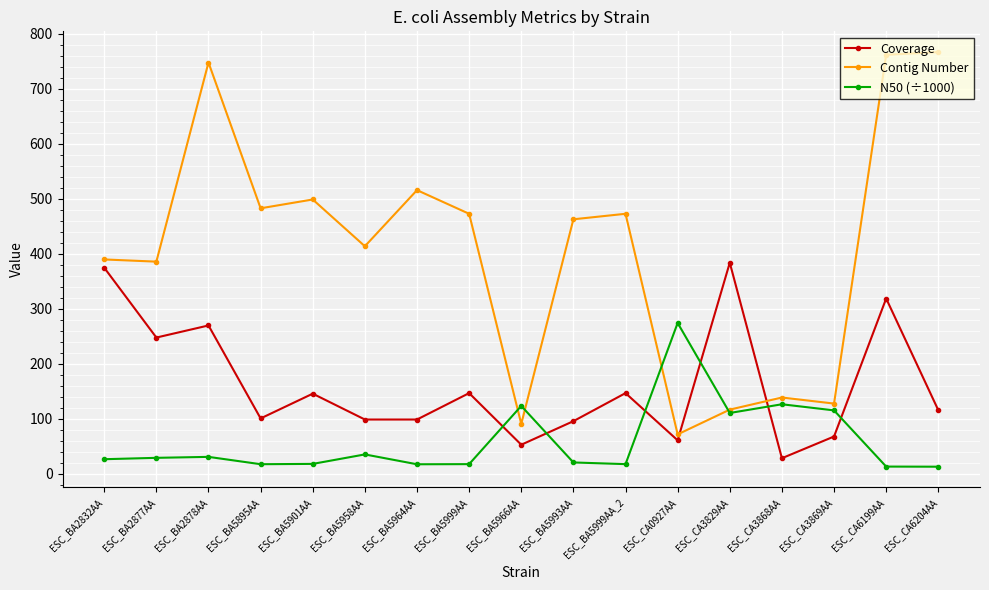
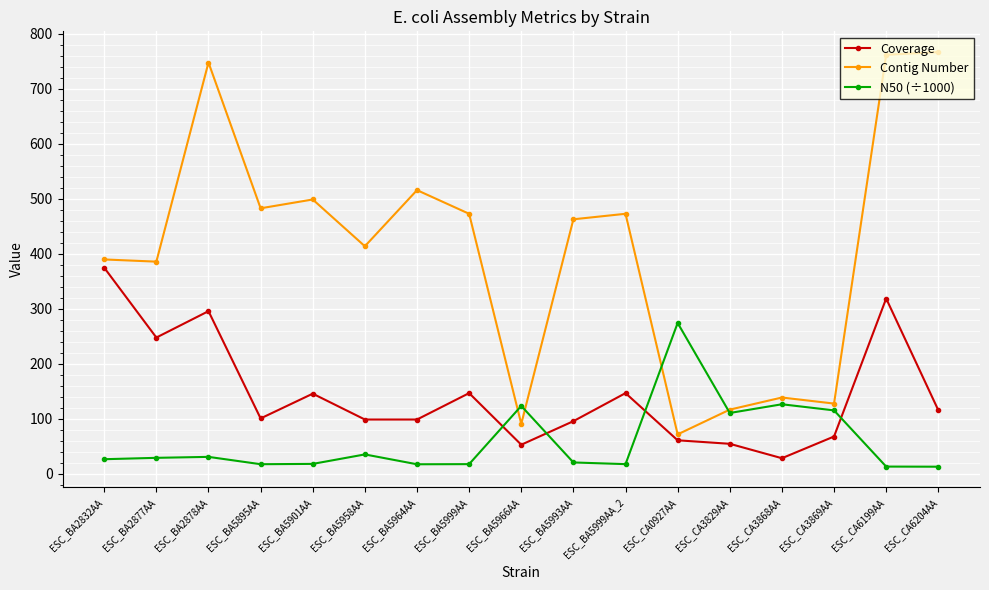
Coverage, ESC_BA2878AA: 270 -> 300
Coverage, ESC_CA3829AA: 380 -> 50
